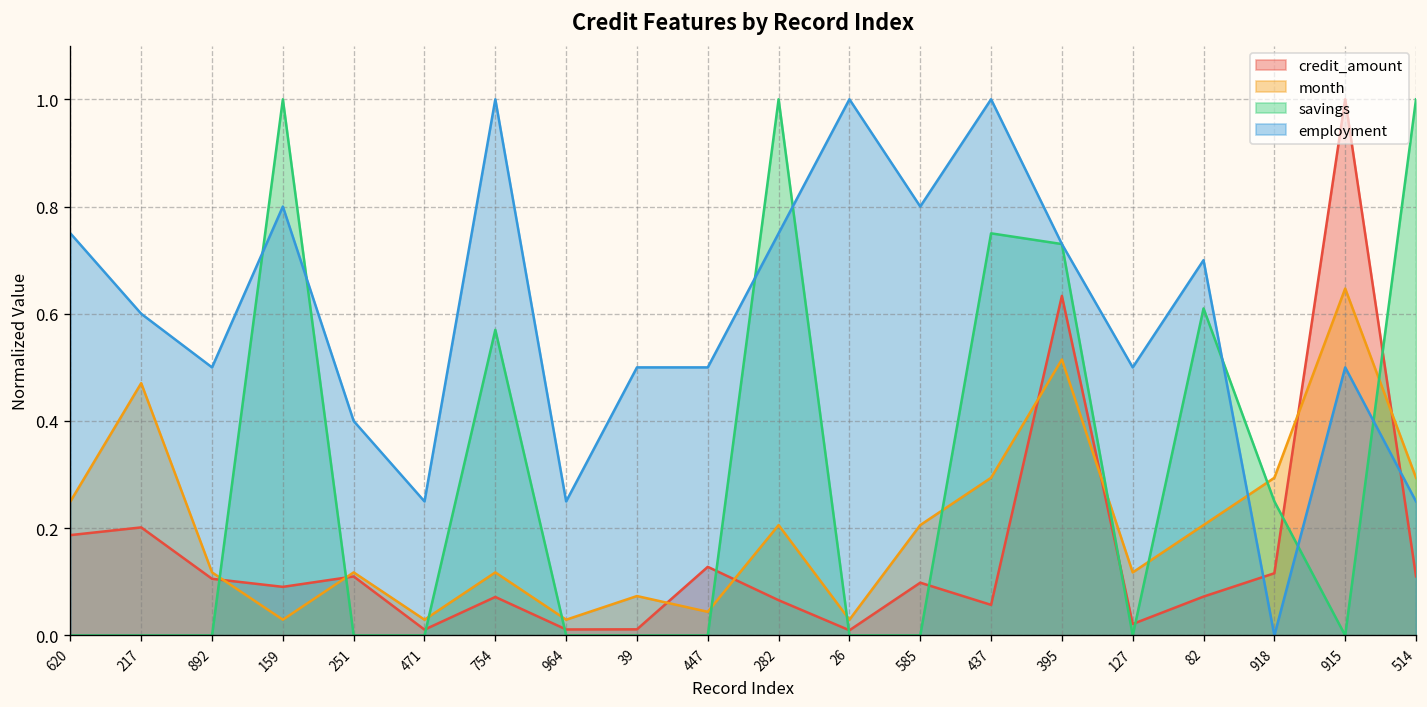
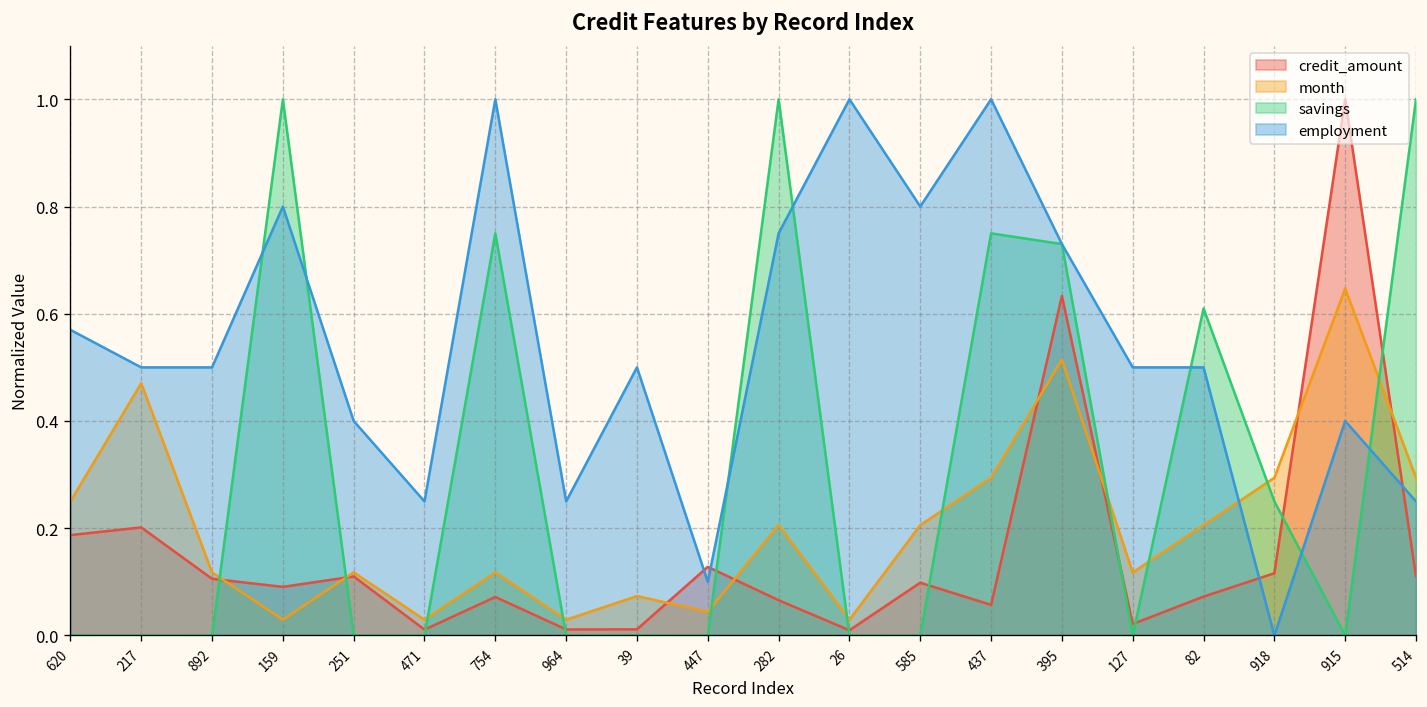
employment, 620: 0.75 -> 0.57
employment, 217: 0.6 -> 0.5
savings, 754: 0.57 -> 0.75
employment, 447: 0.5 -> 0.1
employment, 82: 0.7 -> 0.5
employment, 915: 0.5 -> 0.4
